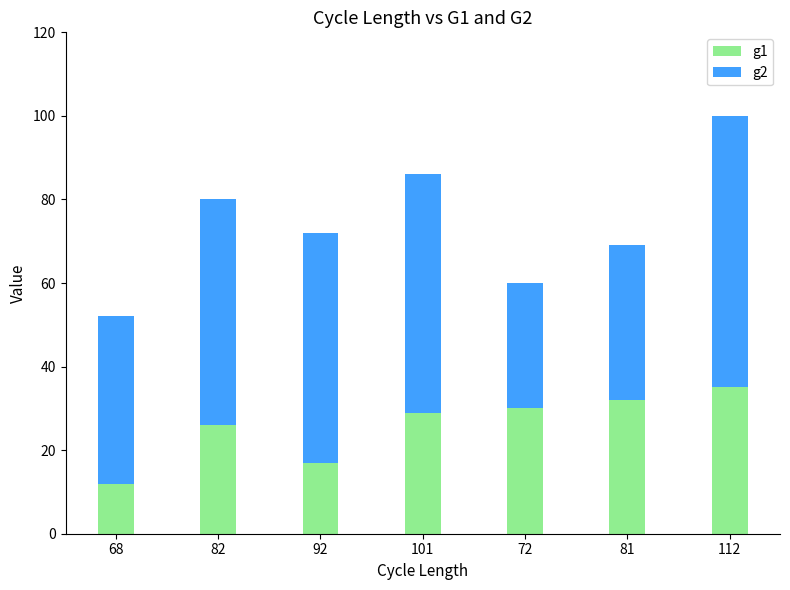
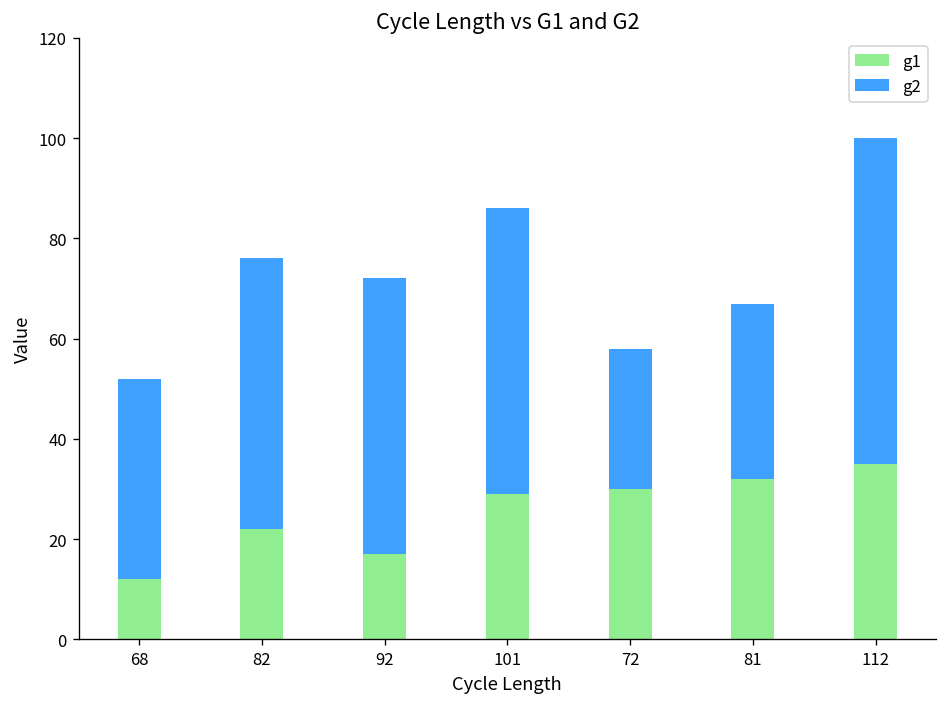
g1, 82: 26 -> 22
g2, 72: 30 -> 28
g2, 81: 37 -> 35
